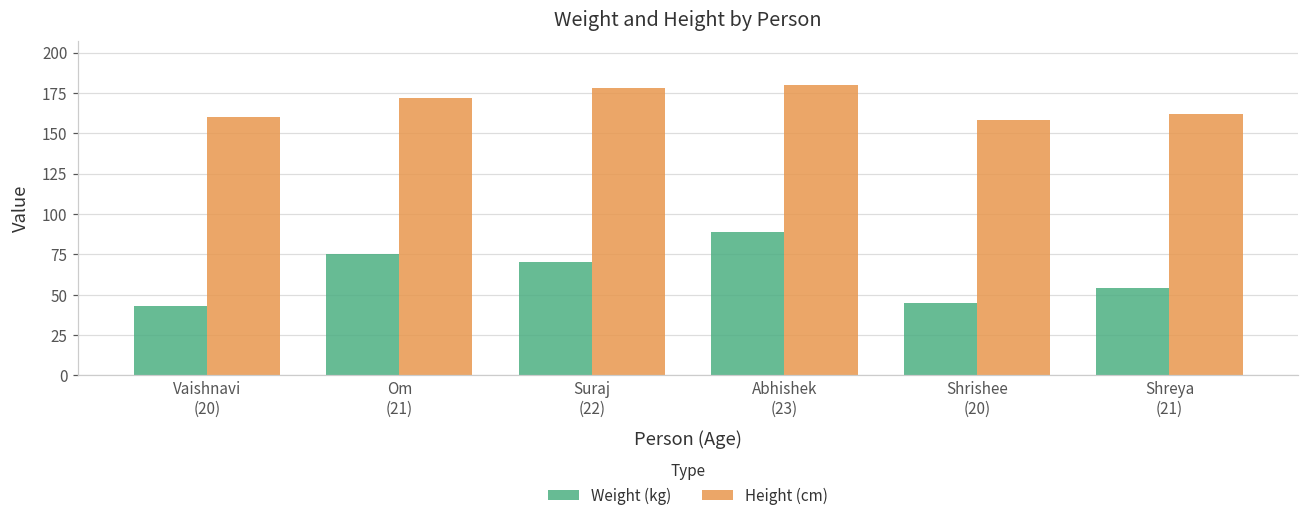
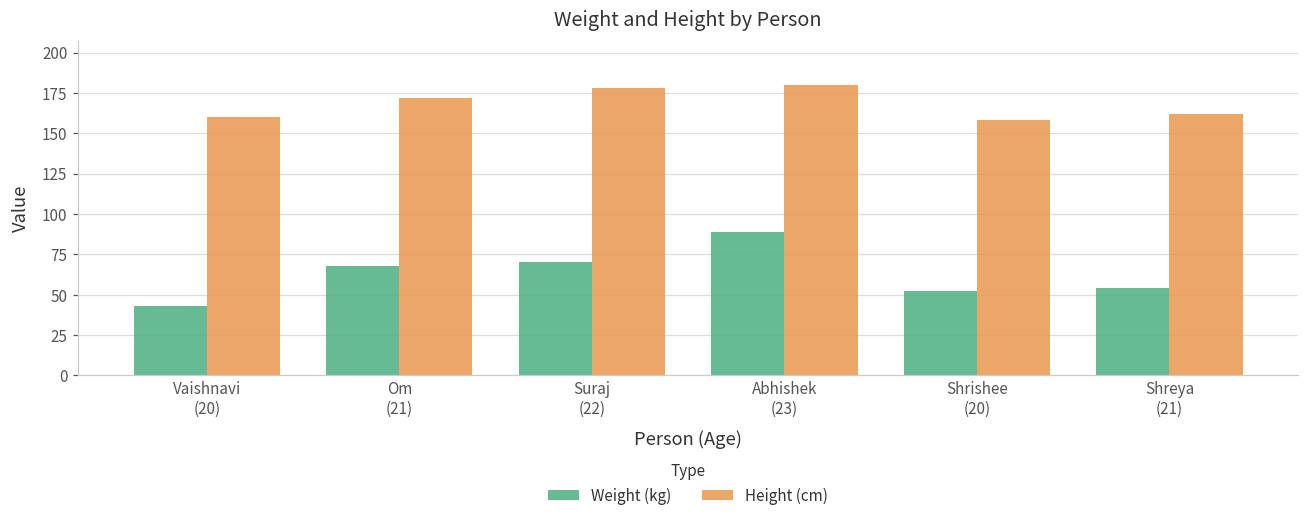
Weight (kg), Om (21): 75 -> 68
Weight (kg), Shrishee (20): 45 -> 52
